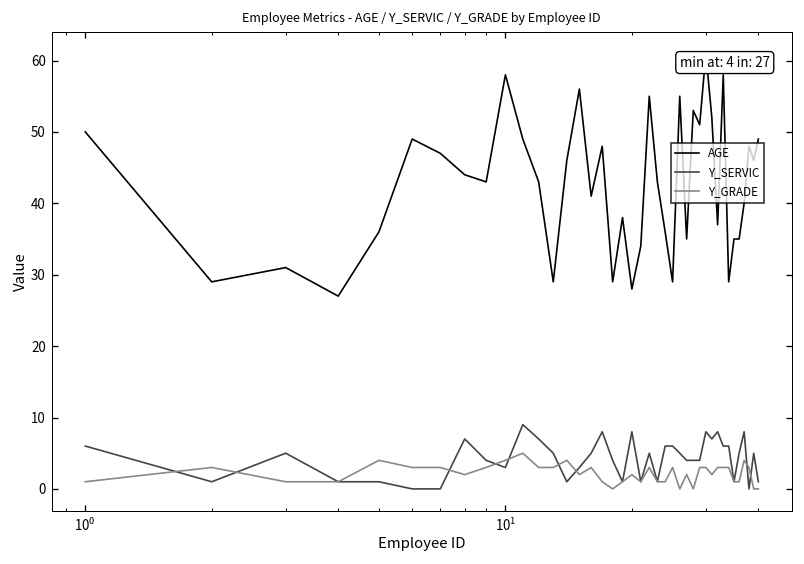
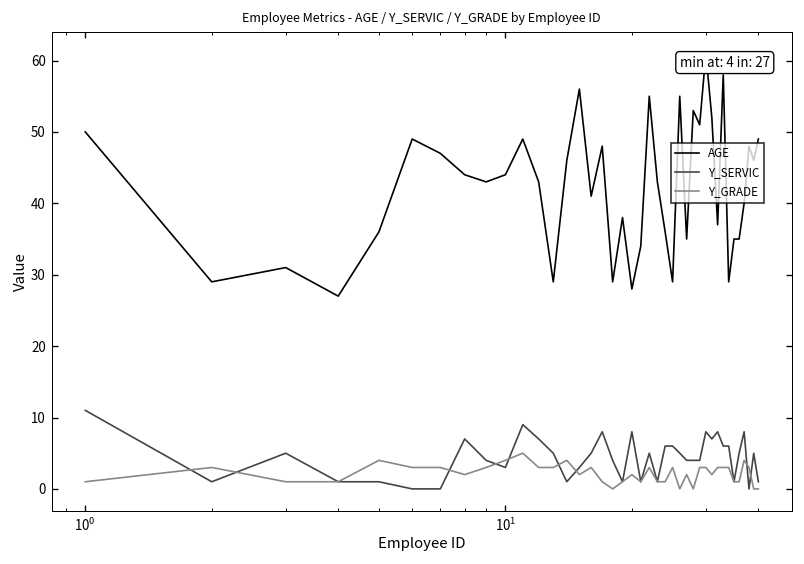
Y_SERVIC, 10^0: 6 -> 11
AGE, 10^1: 58 -> 44
